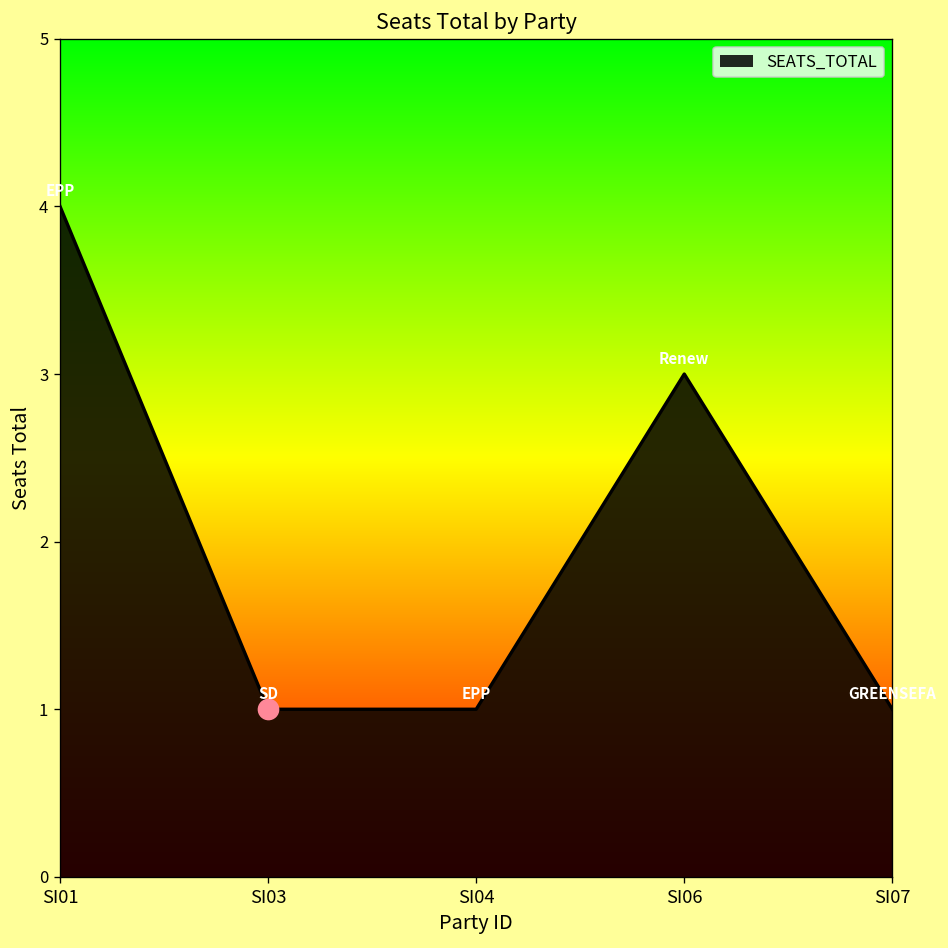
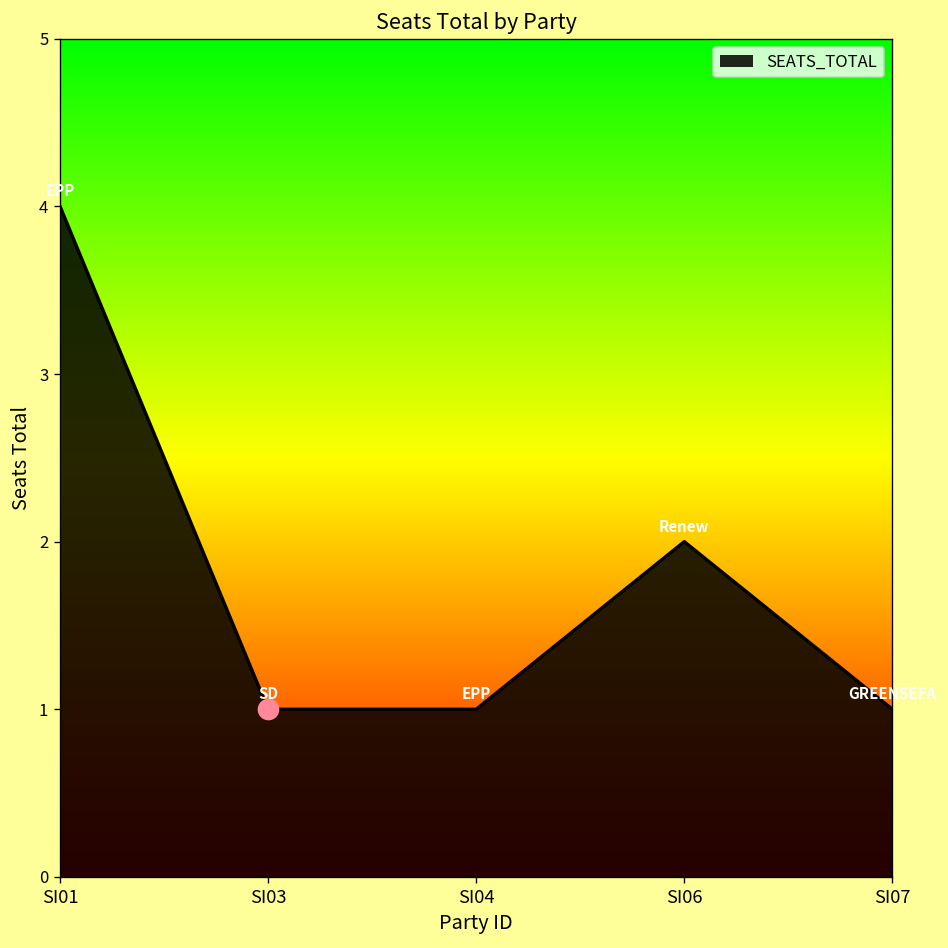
SEATS_TOTAL, SI06: 3 -> 2
